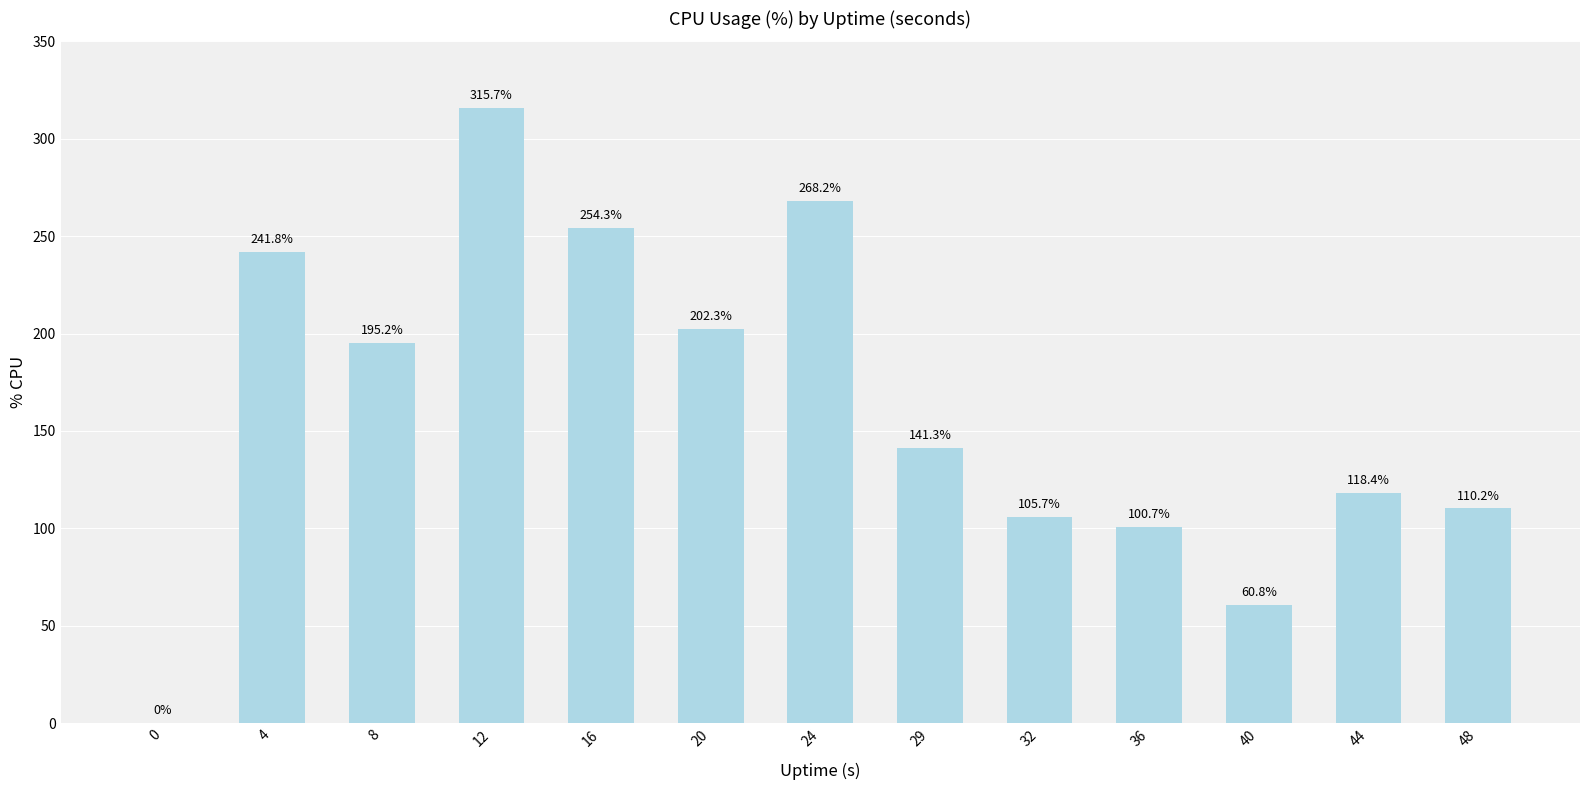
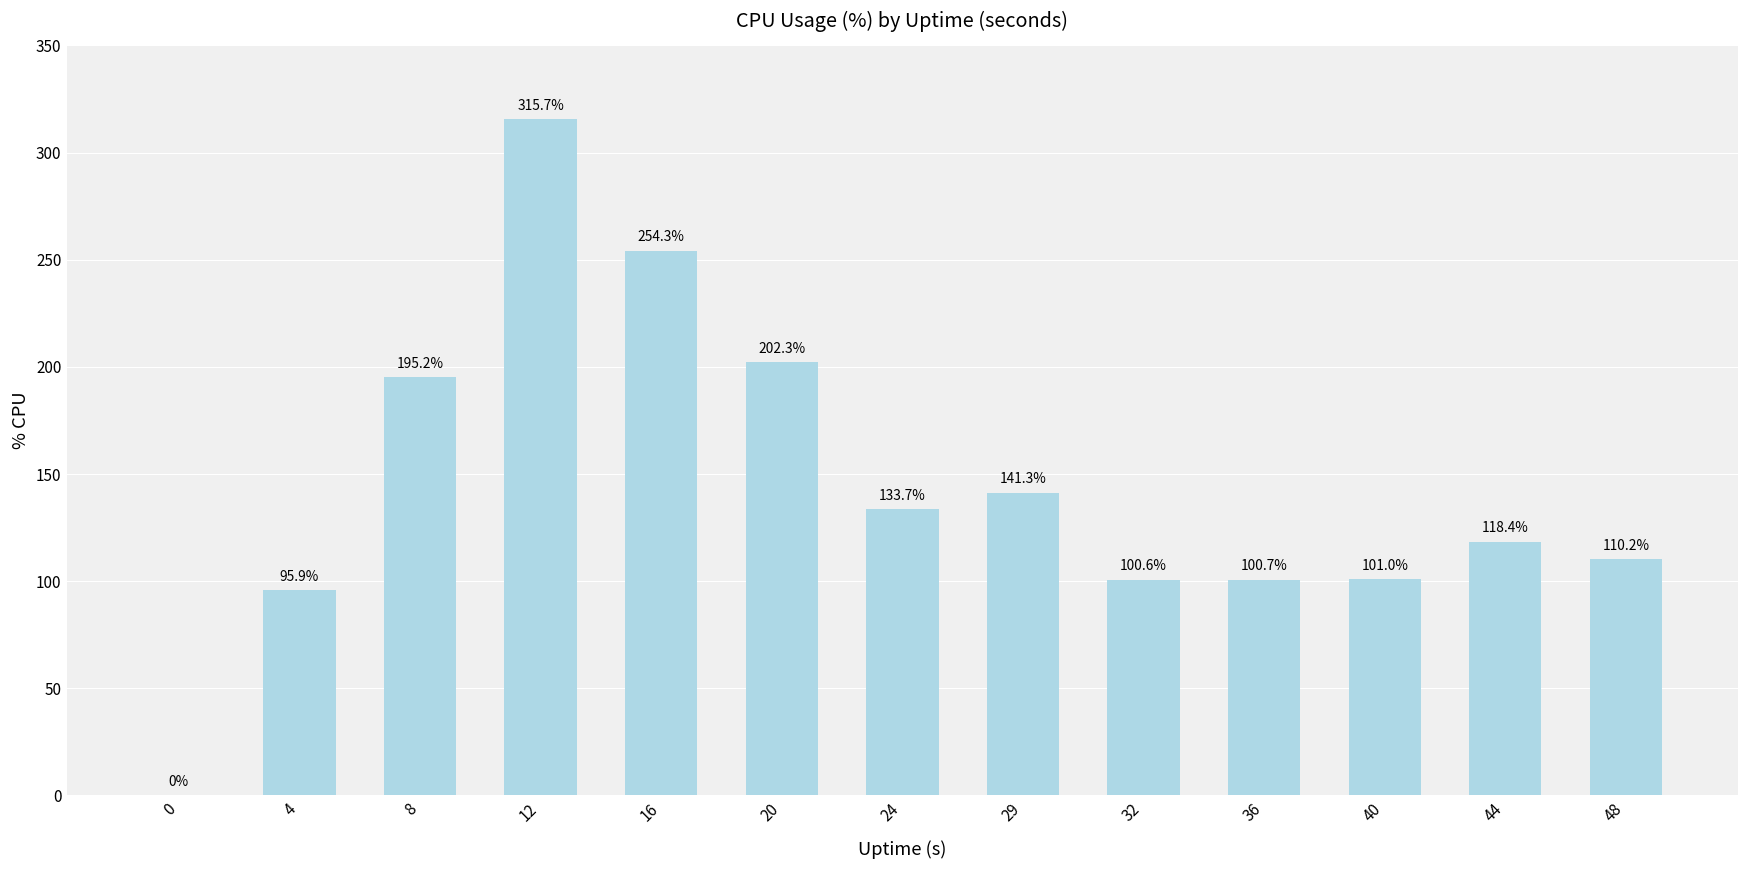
4: 241.8% -> 95.9%
24: 268.2% -> 133.7%
32: 105.7% -> 100.6%
40: 60.8% -> 101.0%
